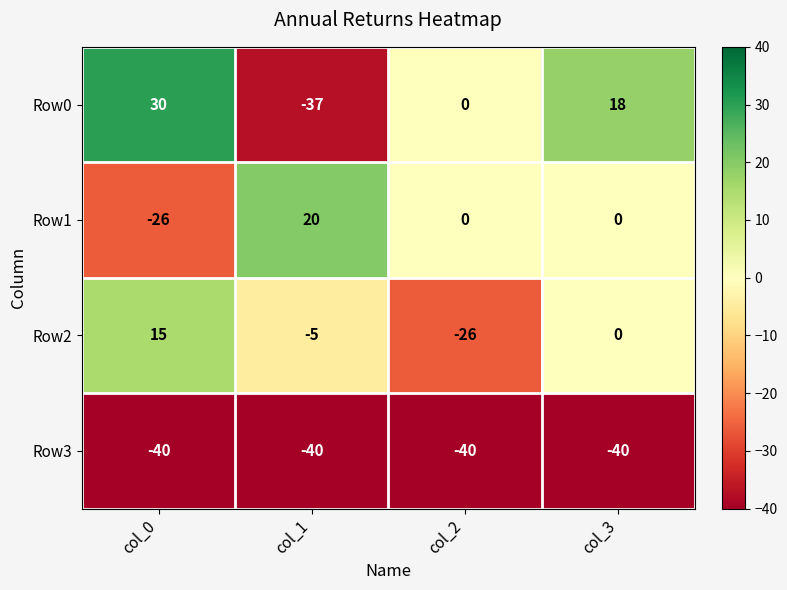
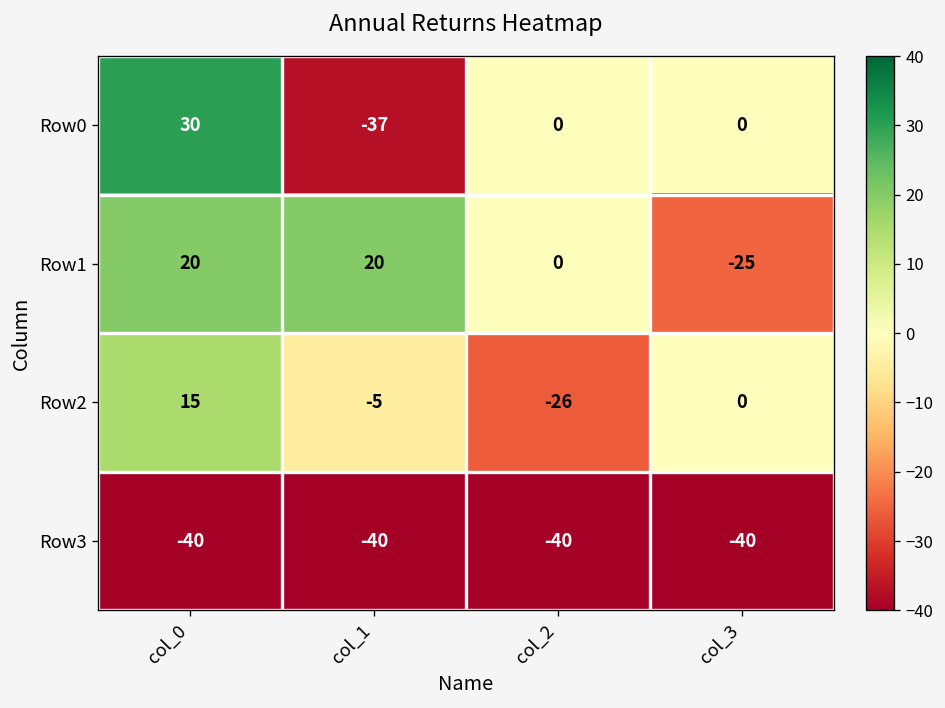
Row0, col_3: 18 -> 0
Row1, col_0: -26 -> 20
Row1, col_3: 0 -> -25
